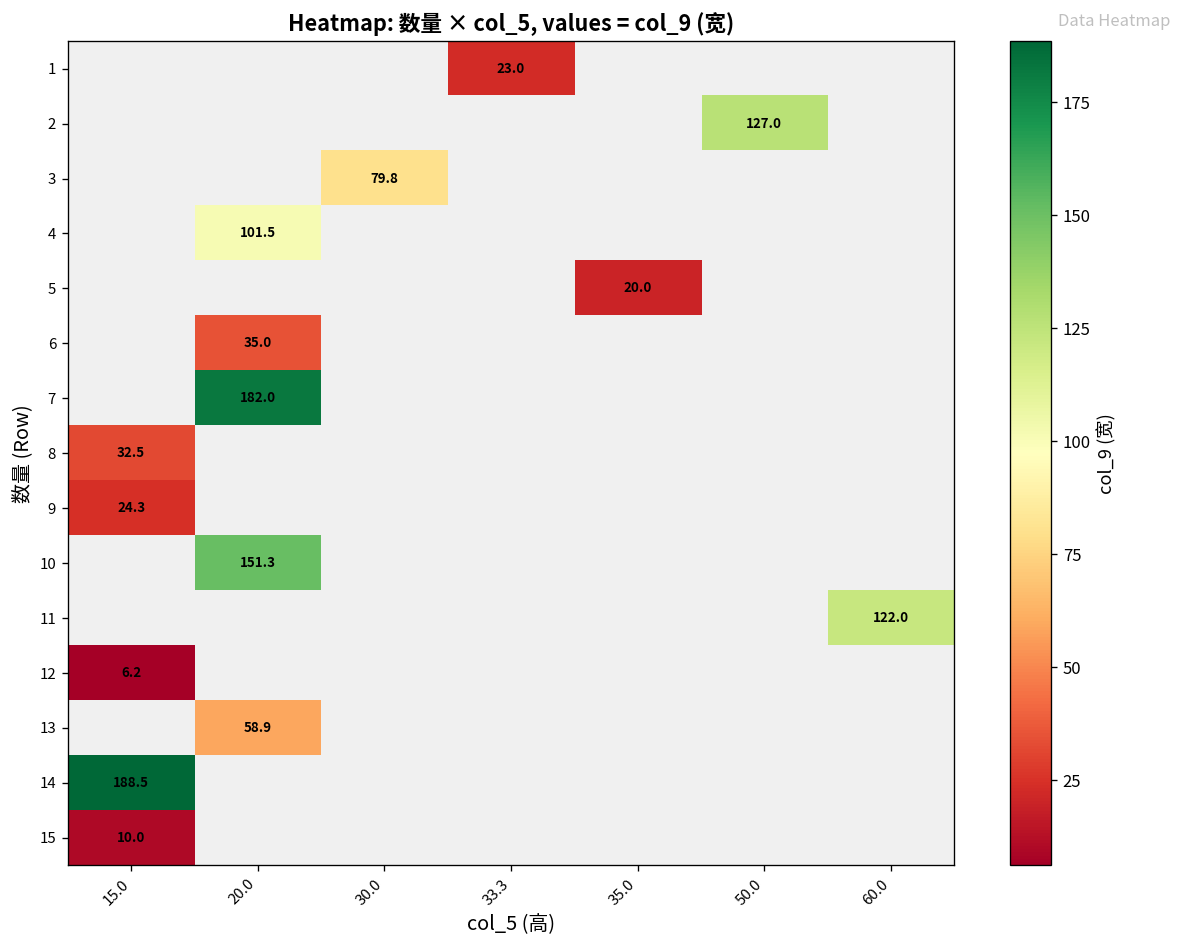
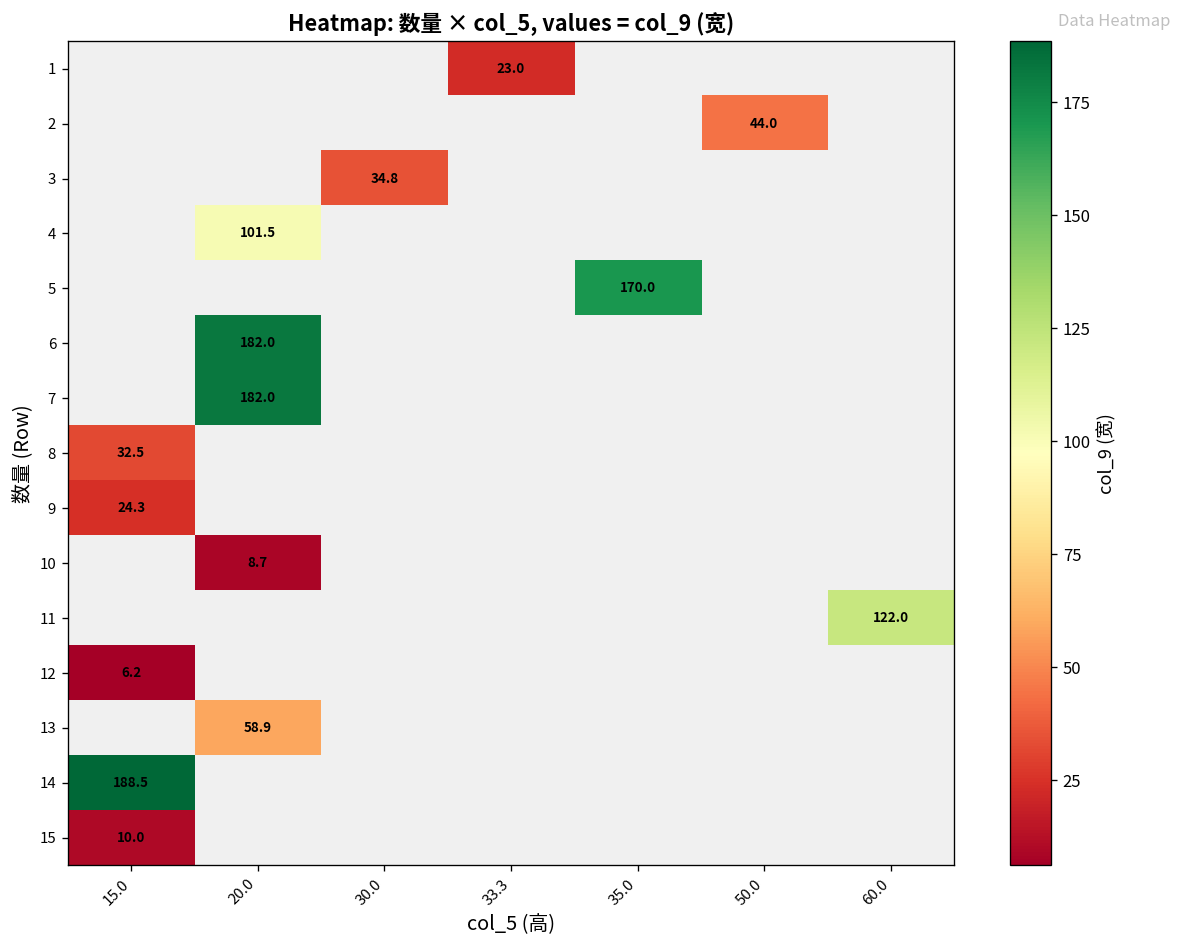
2, 50.0: 127.0 -> 44.0
3, 30.0: 79.8 -> 34.8
5, 35.0: 20.0 -> 170.0
6, 20.0: 35.0 -> 182.0
10, 20.0: 151.3 -> 8.7
